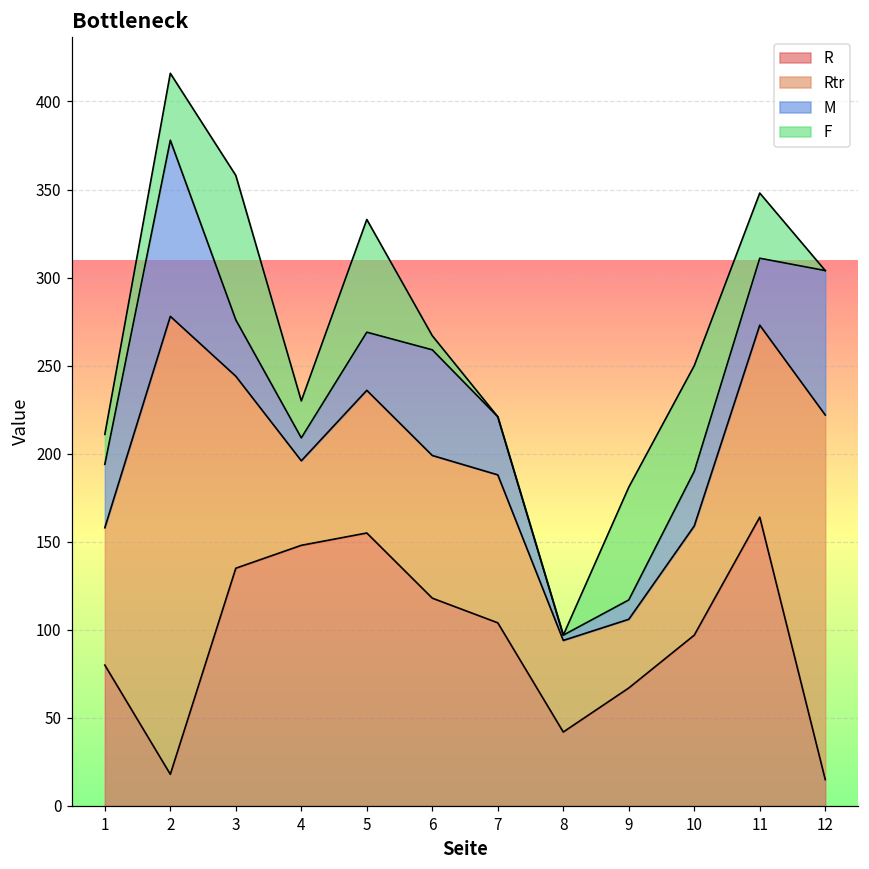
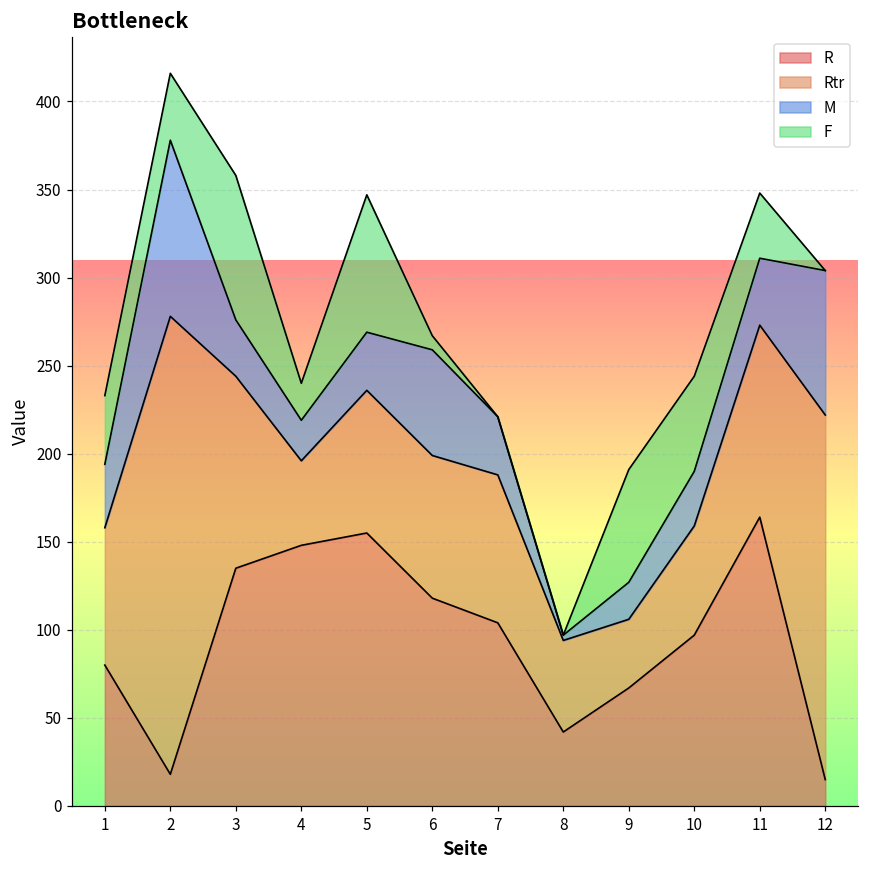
F, 1: 17 -> 39
M, 4: 13 -> 23
F, 5: 64 -> 78
M, 9: 11 -> 21
F, 10: 60 -> 54
